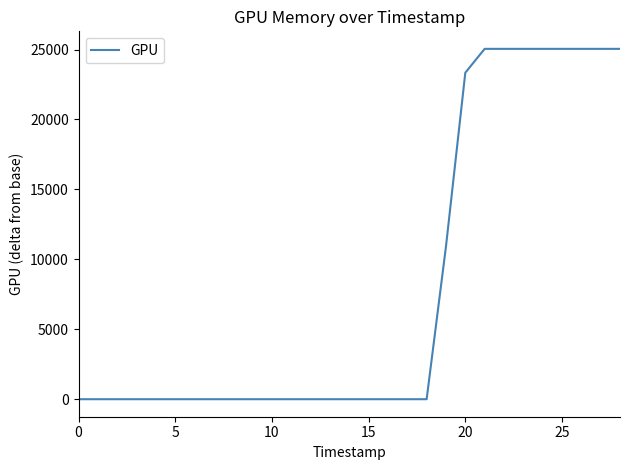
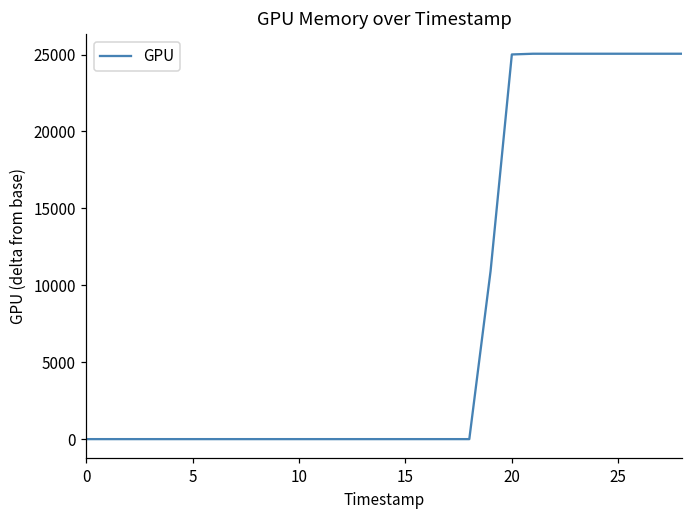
20: 23300 -> 25000
